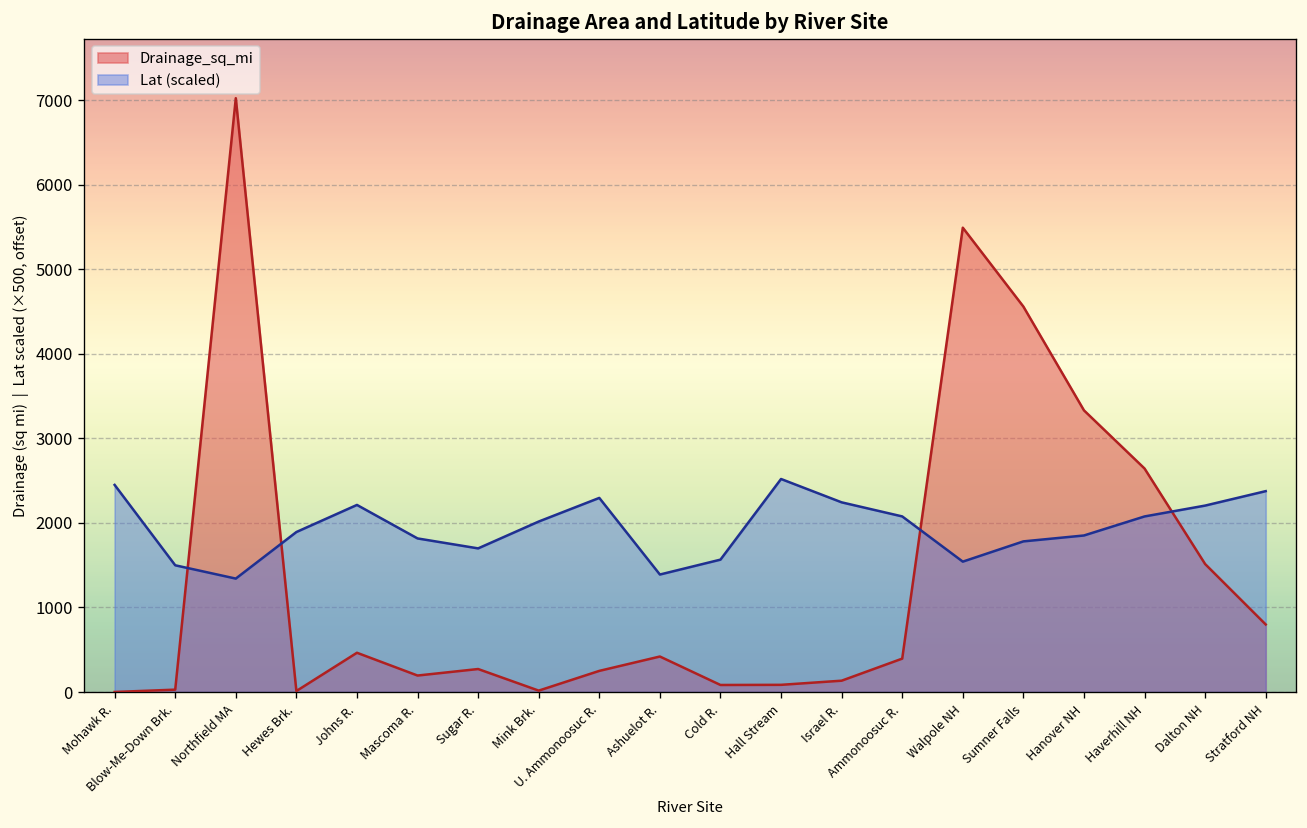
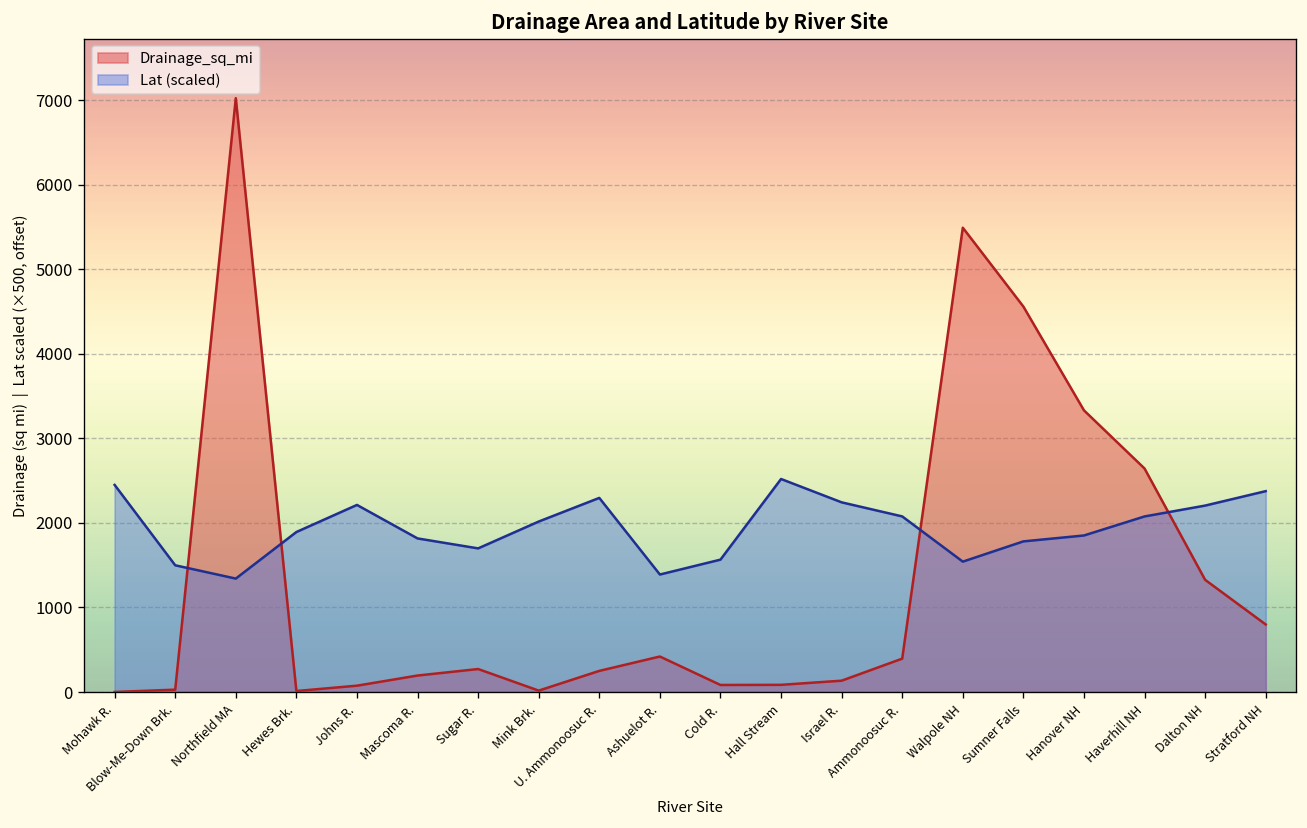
Drainage_sq_mi, Johns R.: 500 -> 100
Drainage_sq_mi, Dalton NH: 1500 -> 1300
